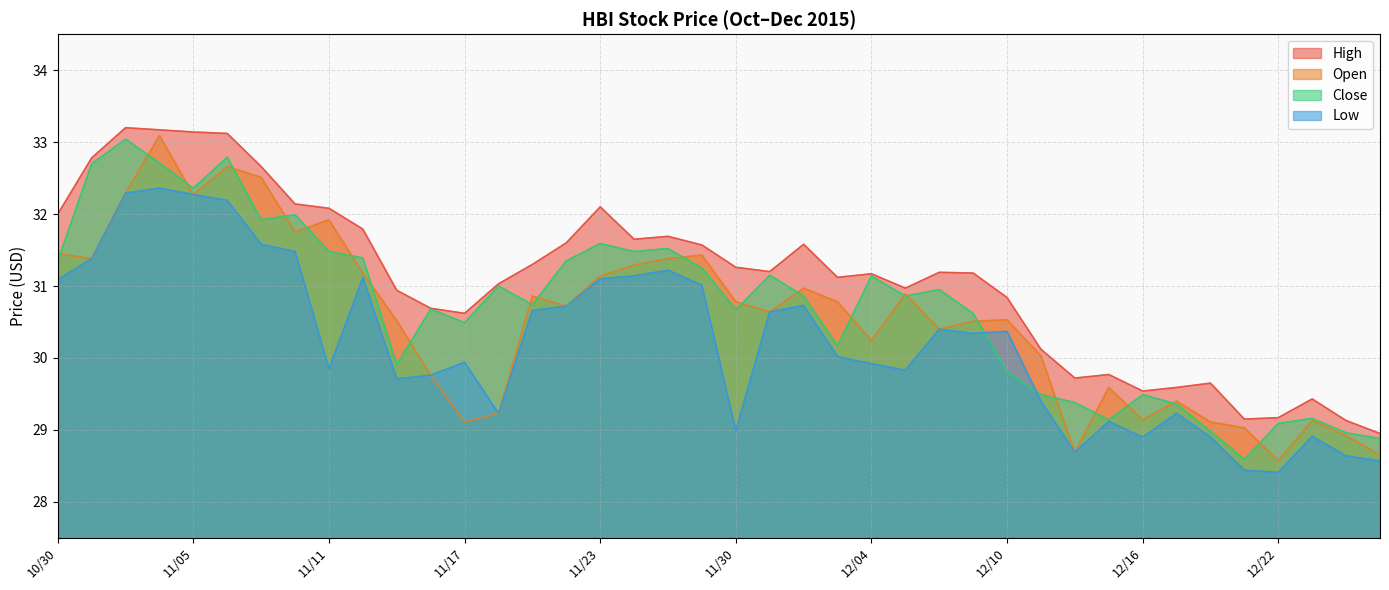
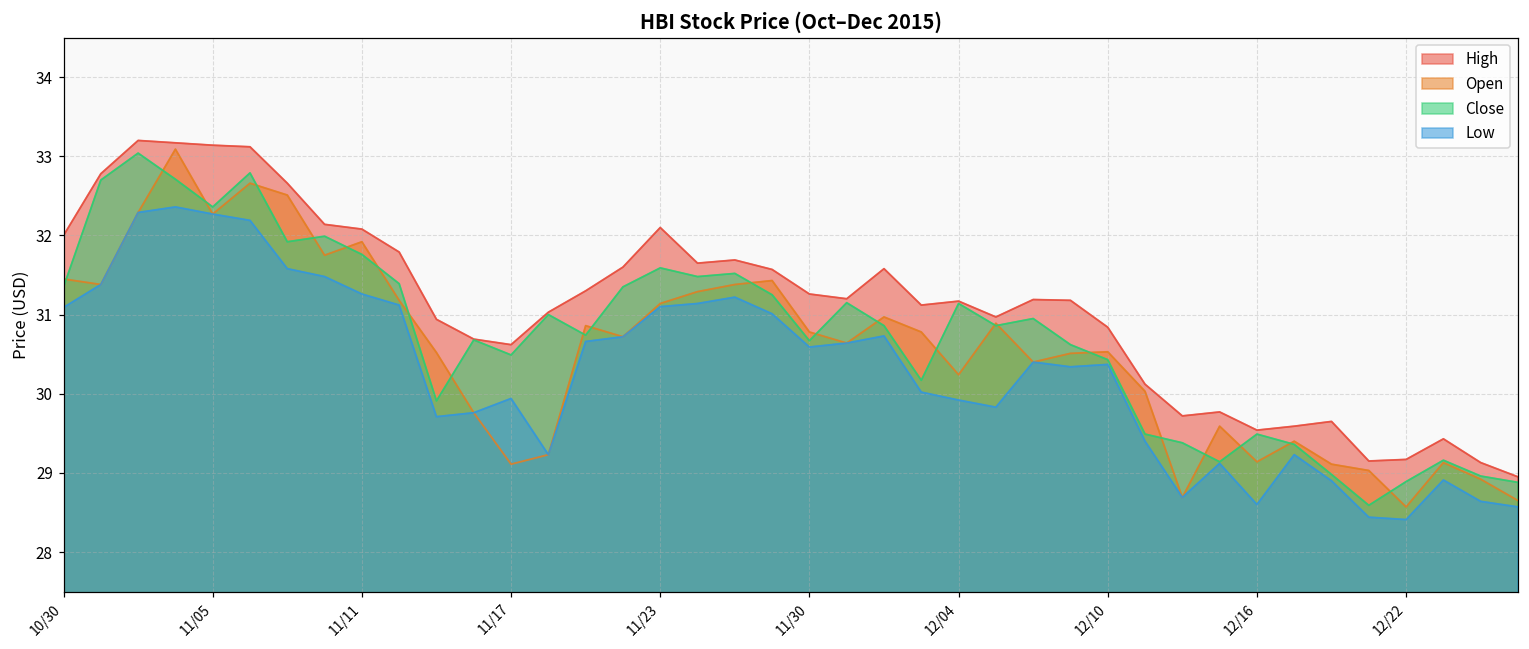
Close, 11/11: 31.5 -> 31.8
Low, 11/11: 29.9 -> 31.3
Low, 11/30: 29.0 -> 30.6
Close, 12/10: 29.8 -> 30.4
Low, 12/16: 28.9 -> 28.6
Close, 12/22: 29.1 -> 28.9
